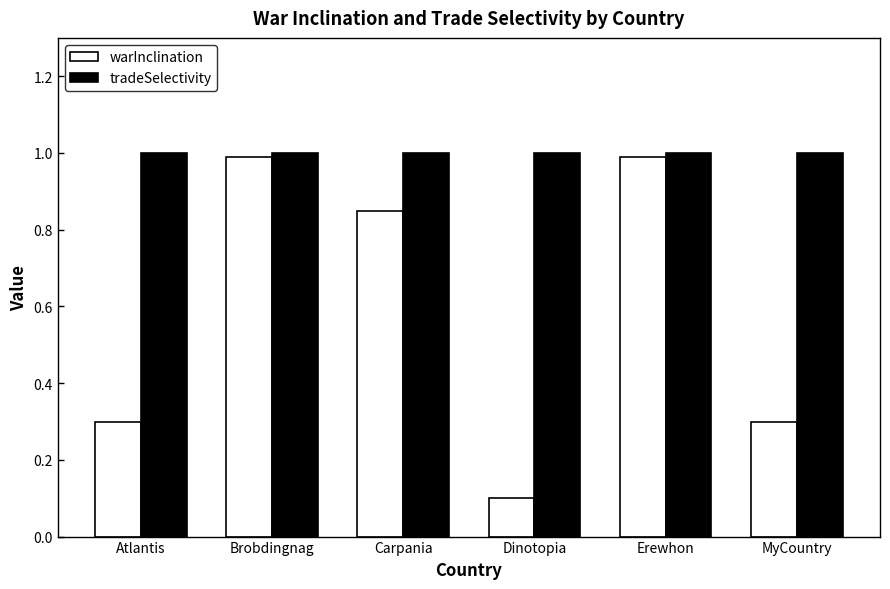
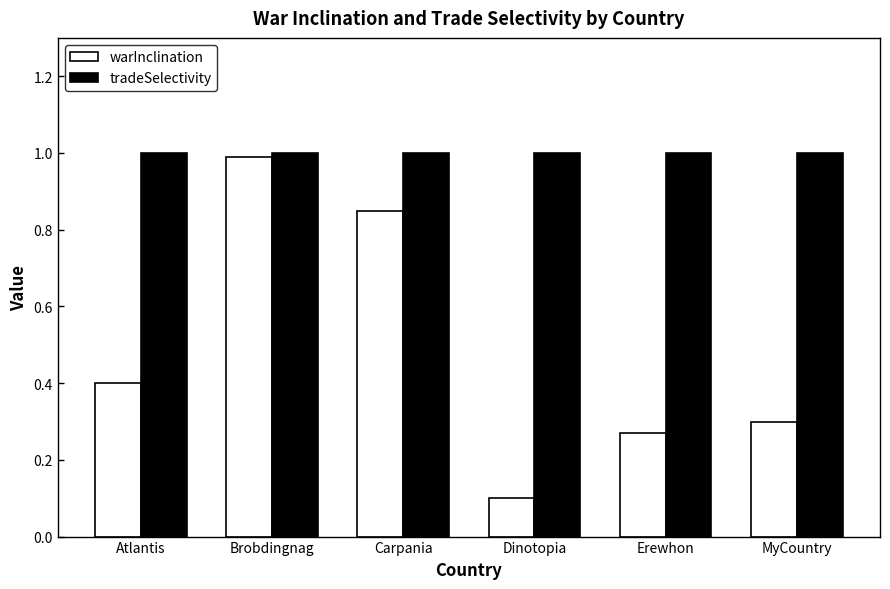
warInclination, Atlantis: 0.3 -> 0.4
warInclination, Erewhon: 0.99 -> 0.27
